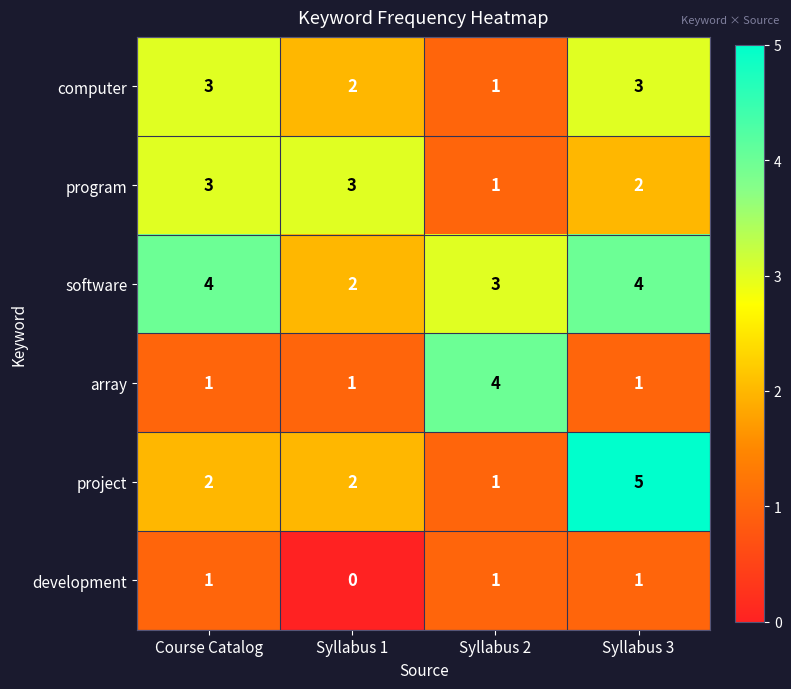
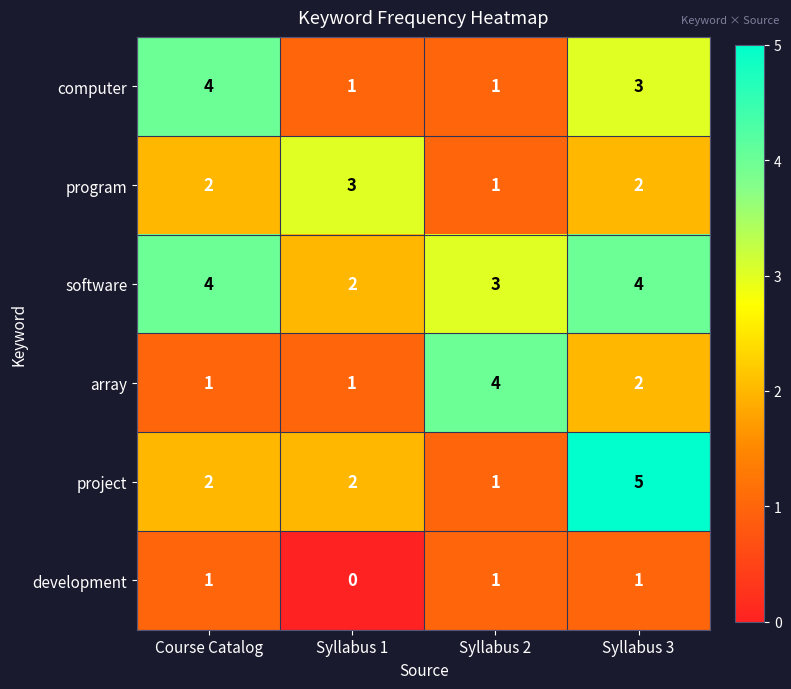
computer, Course Catalog: 3 -> 4
computer, Syllabus 1: 2 -> 1
program, Course Catalog: 3 -> 2
array, Syllabus 3: 1 -> 2
